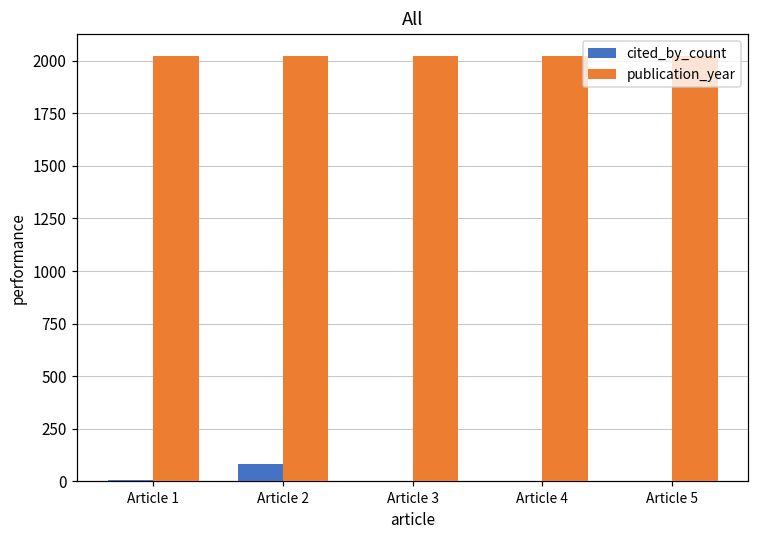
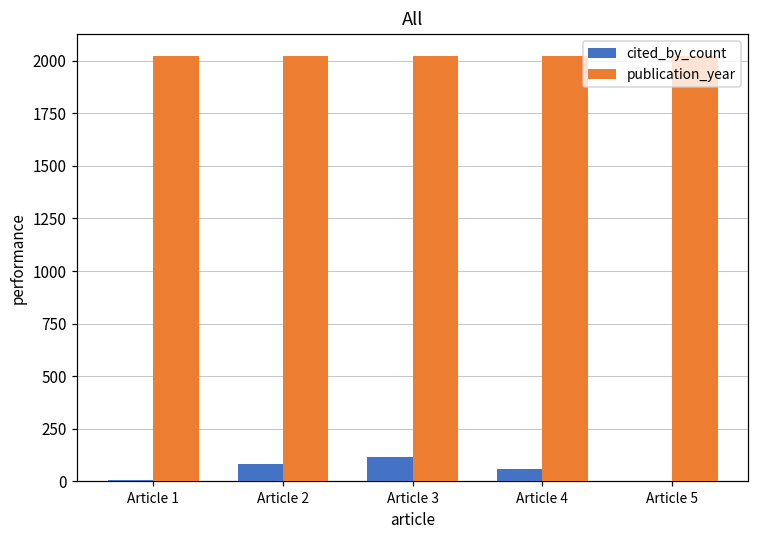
cited_by_count, Article 3: 0 -> 120
cited_by_count, Article 4: 0 -> 60
